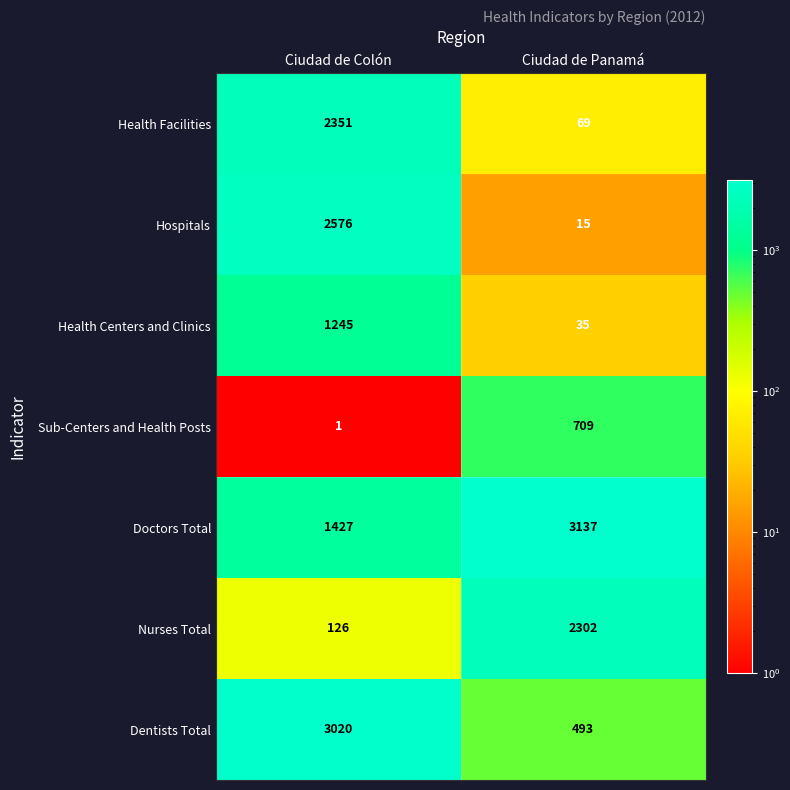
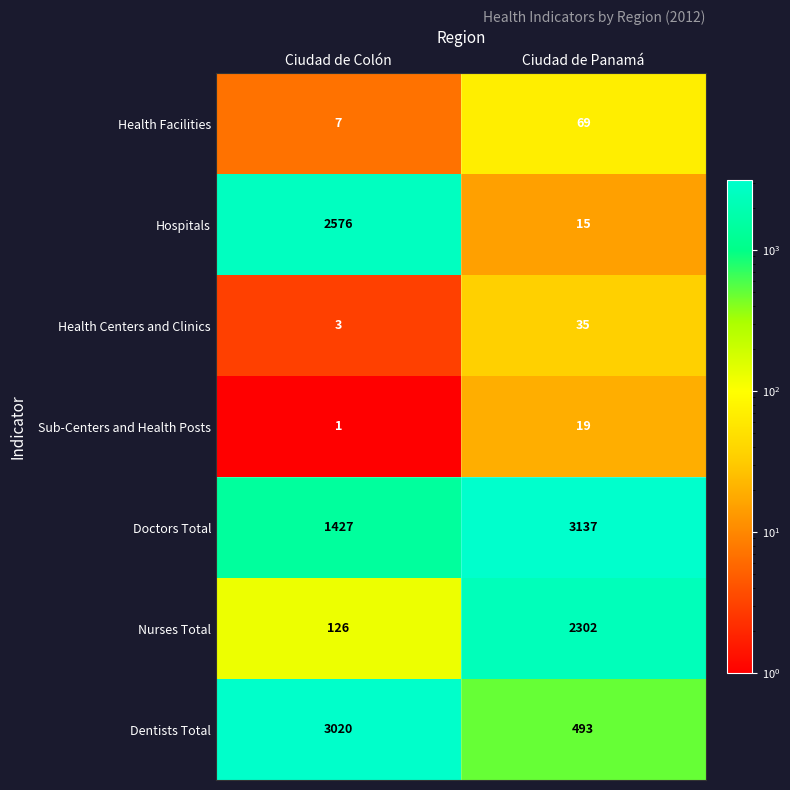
Health Facilities, Ciudad de Colón: 2351 -> 7
Health Centers and Clinics, Ciudad de Colón: 1245 -> 3
Sub-Centers and Health Posts, Ciudad de Panamá: 709 -> 19
